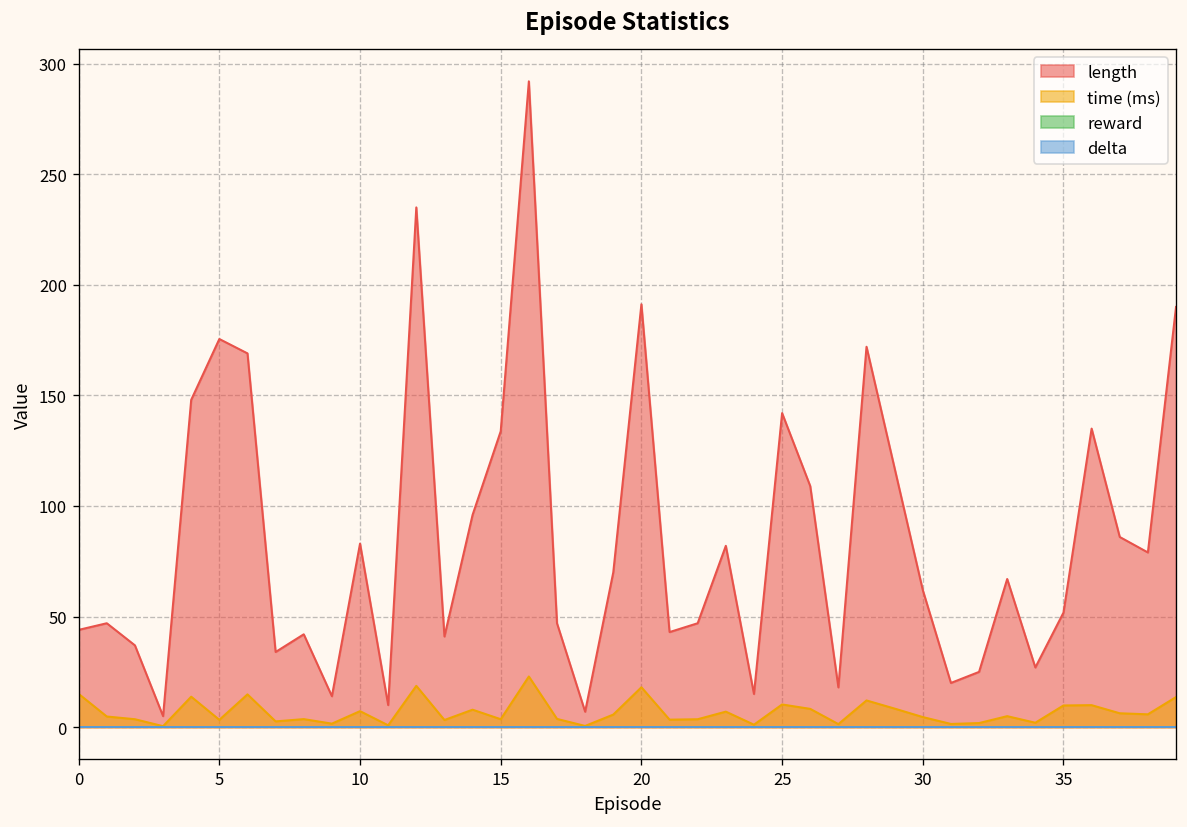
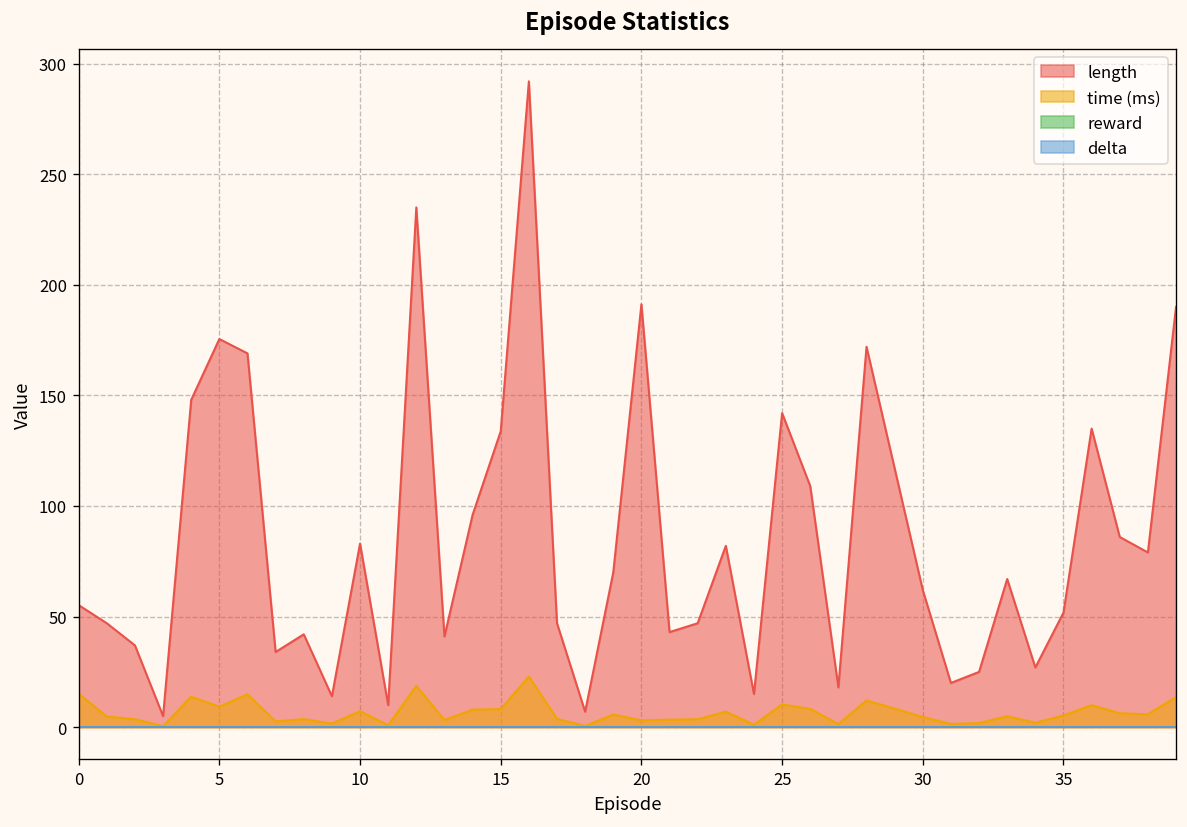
length, 0: 44 -> 55
time (ms), 5: 3 -> 9
time (ms), 15: 4 -> 8
time (ms), 20: 18 -> 3
time (ms), 35: 10 -> 5
